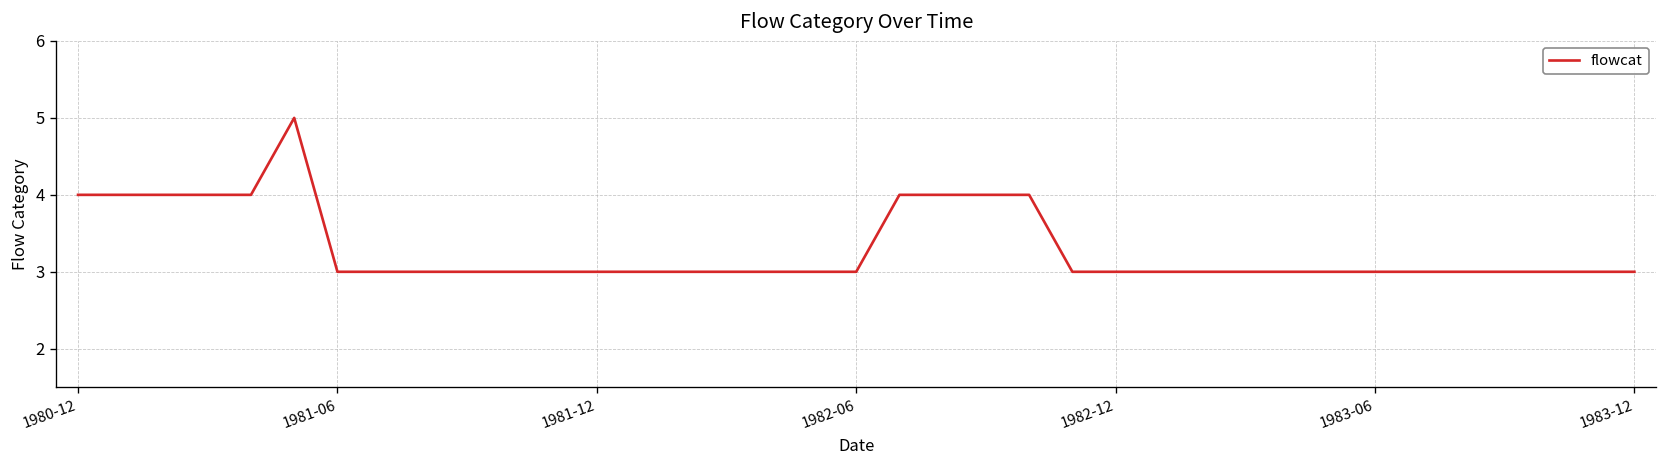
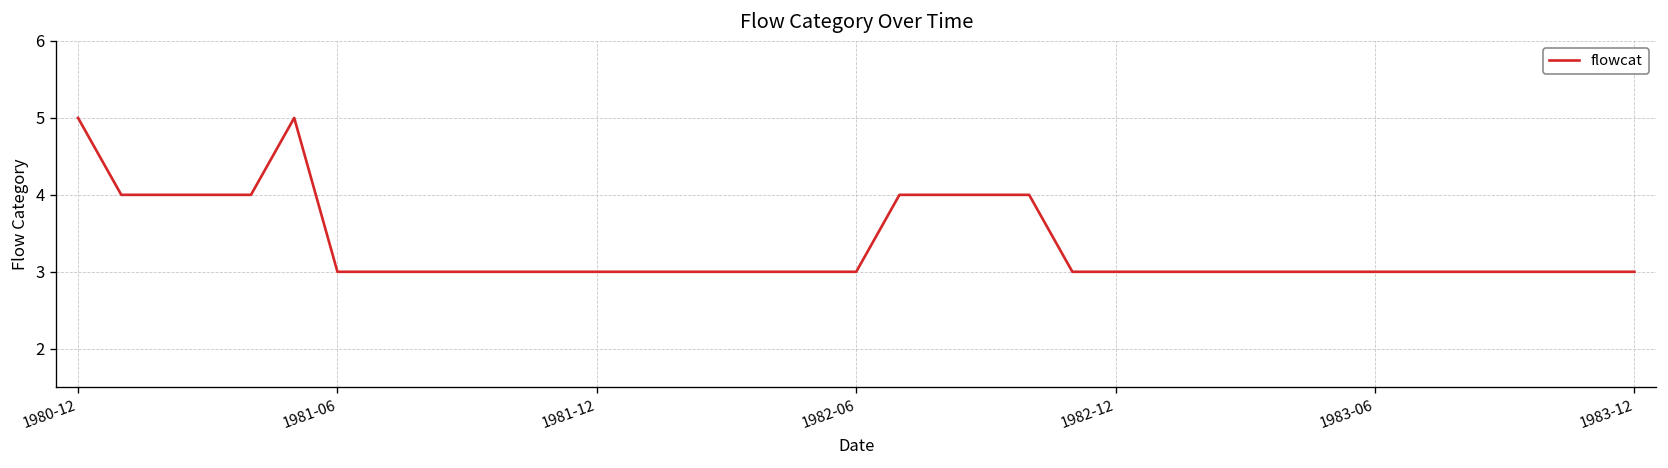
1980-12: 4 -> 5
